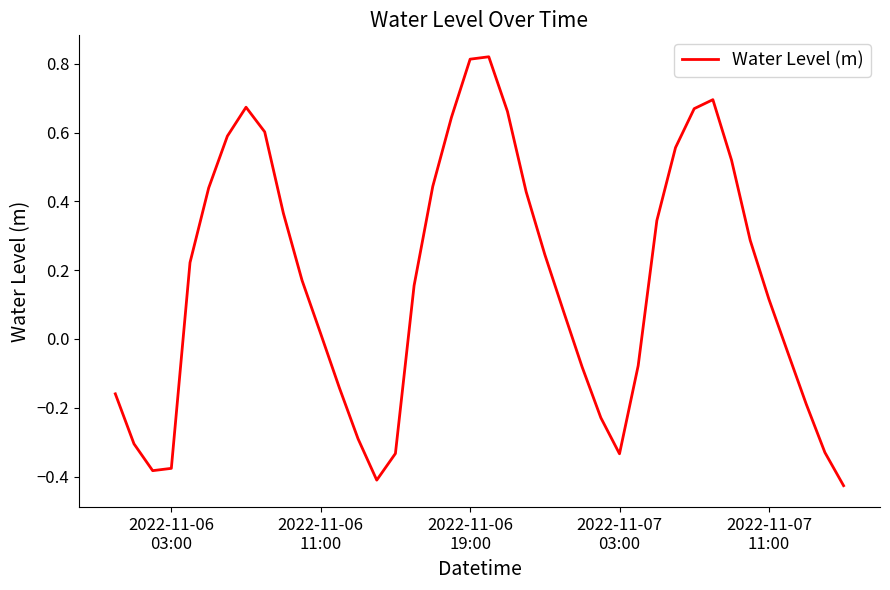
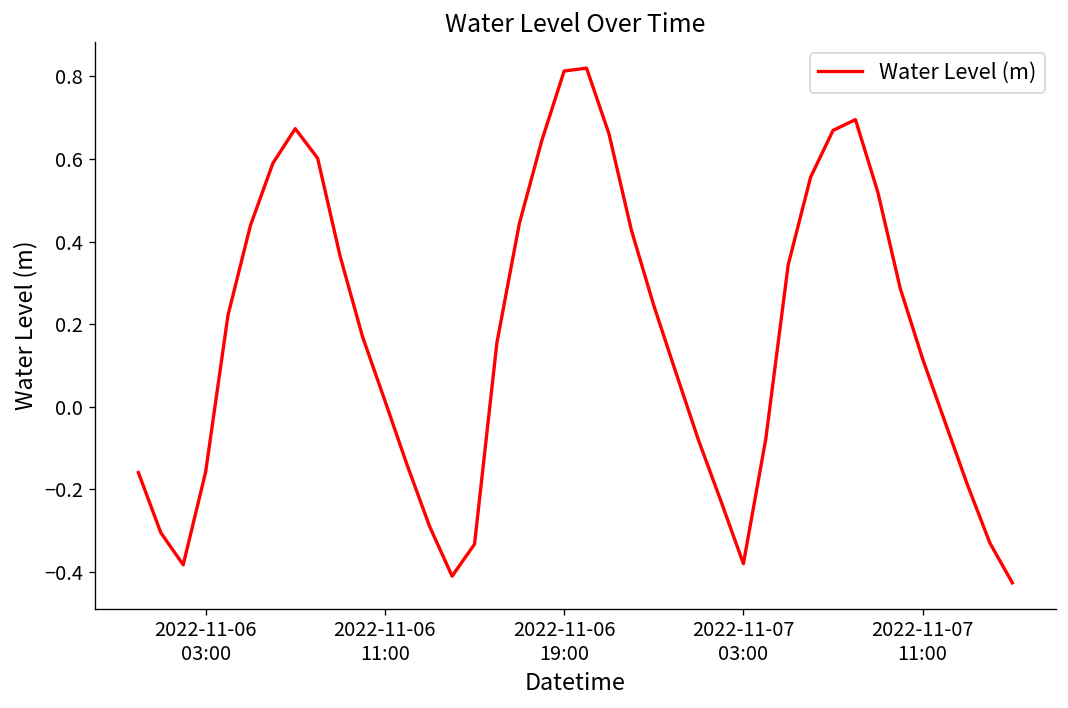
2022-11-06 03:00: -0.38 -> -0.16
2022-11-07 03:00: -0.33 -> -0.38
